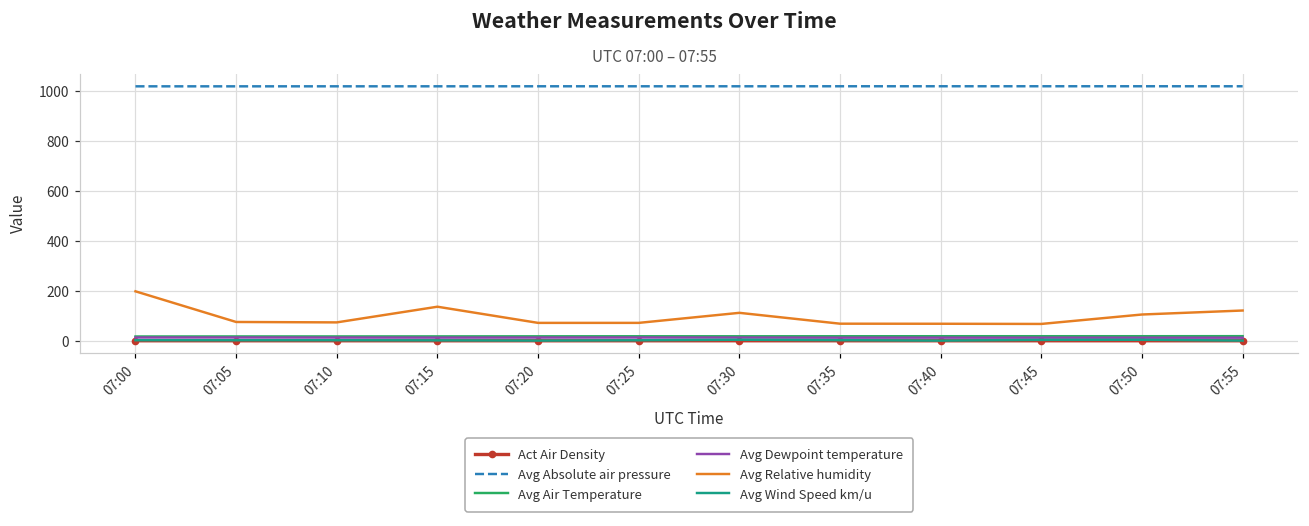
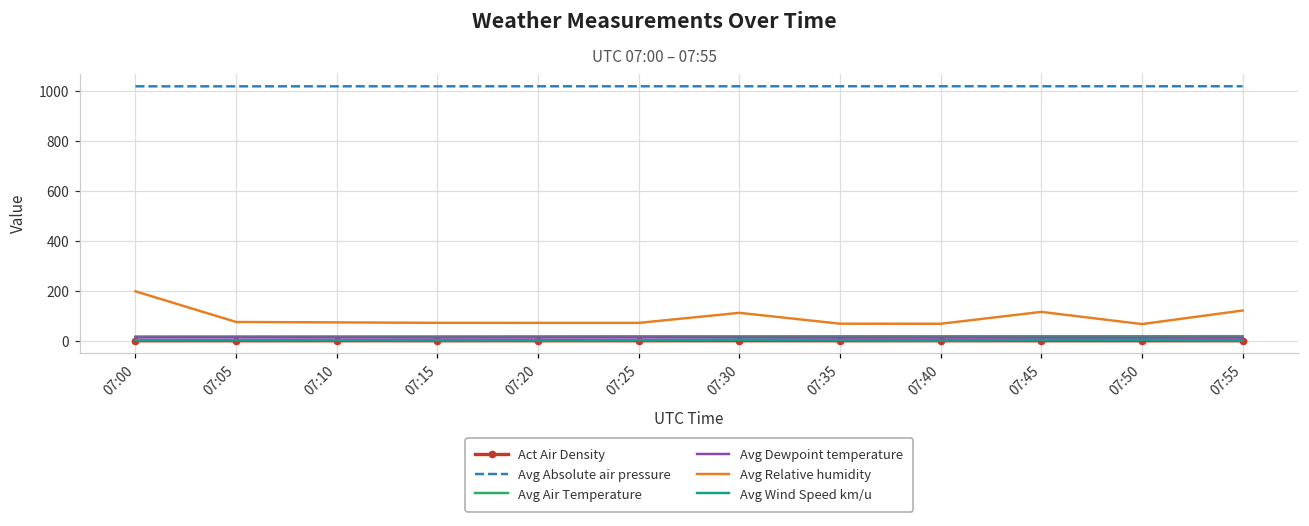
Avg Relative humidity, 07:15: 140 -> 70
Avg Relative humidity, 07:45: 70 -> 120
Avg Relative humidity, 07:50: 110 -> 70
